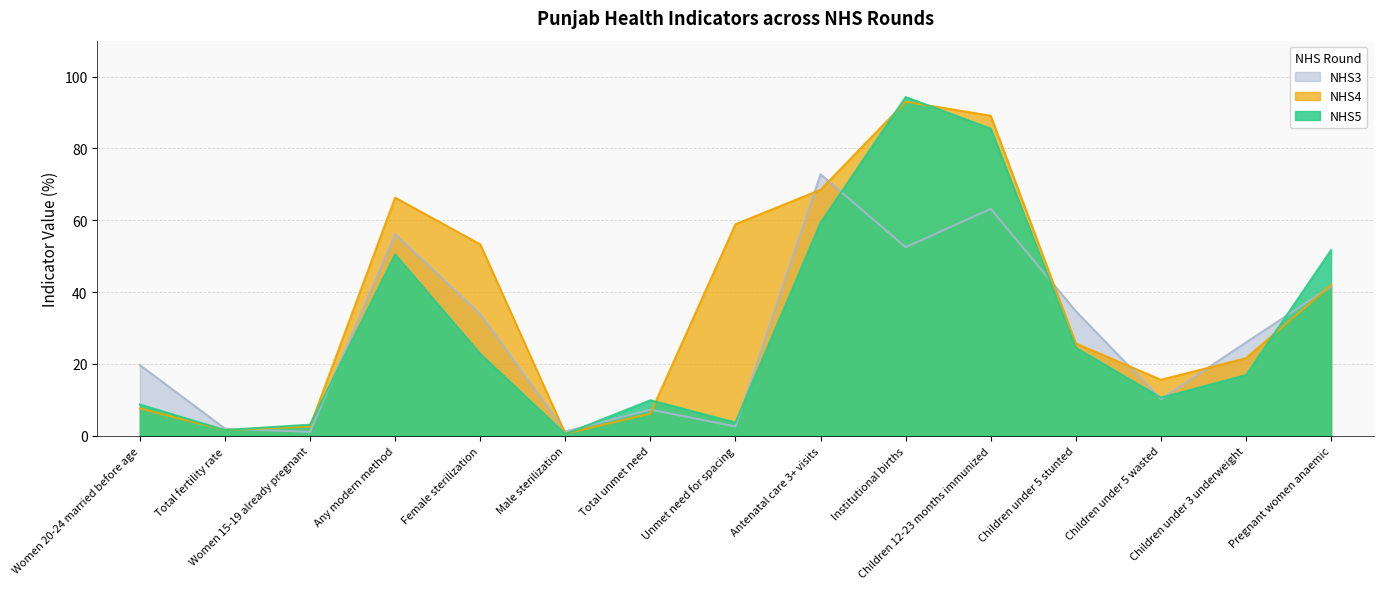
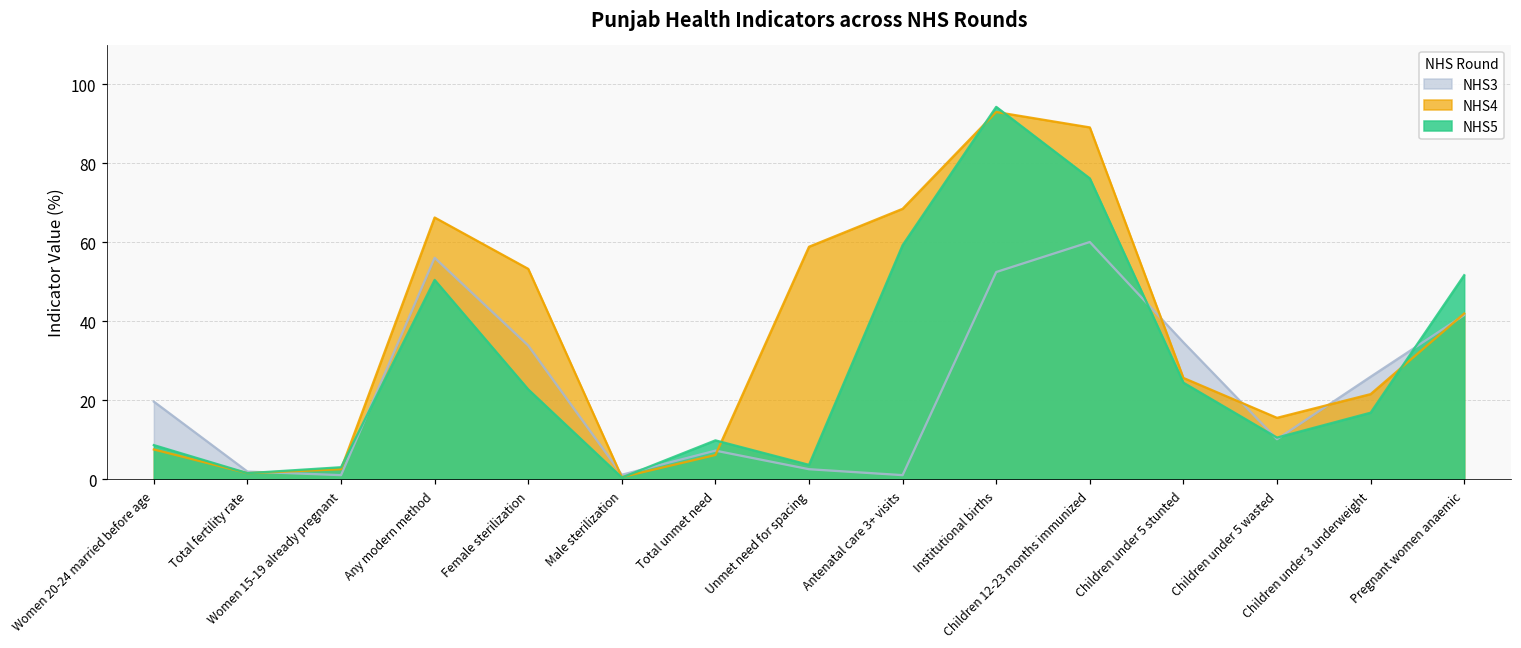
NHS3, Antenatal care 3+ visits: 73 -> 1
NHS3, Children 12-23 months immunized: 63 -> 60
NHS5, Children 12-23 months immunized: 86 -> 76
